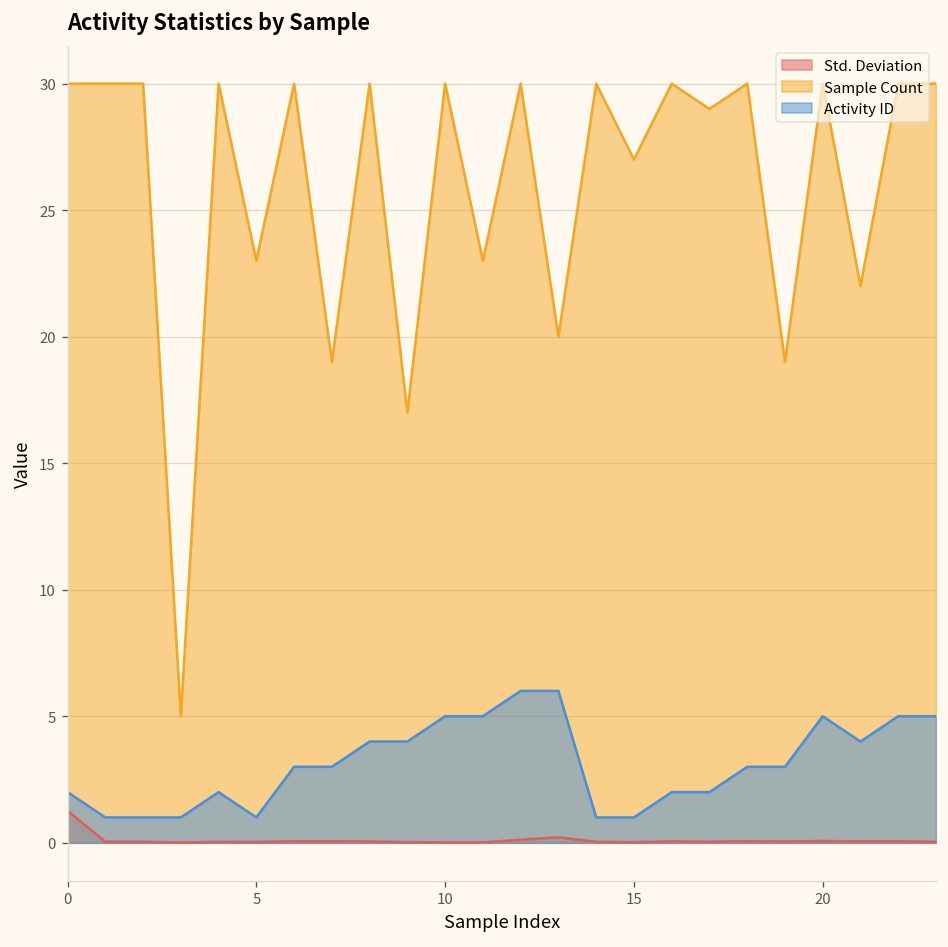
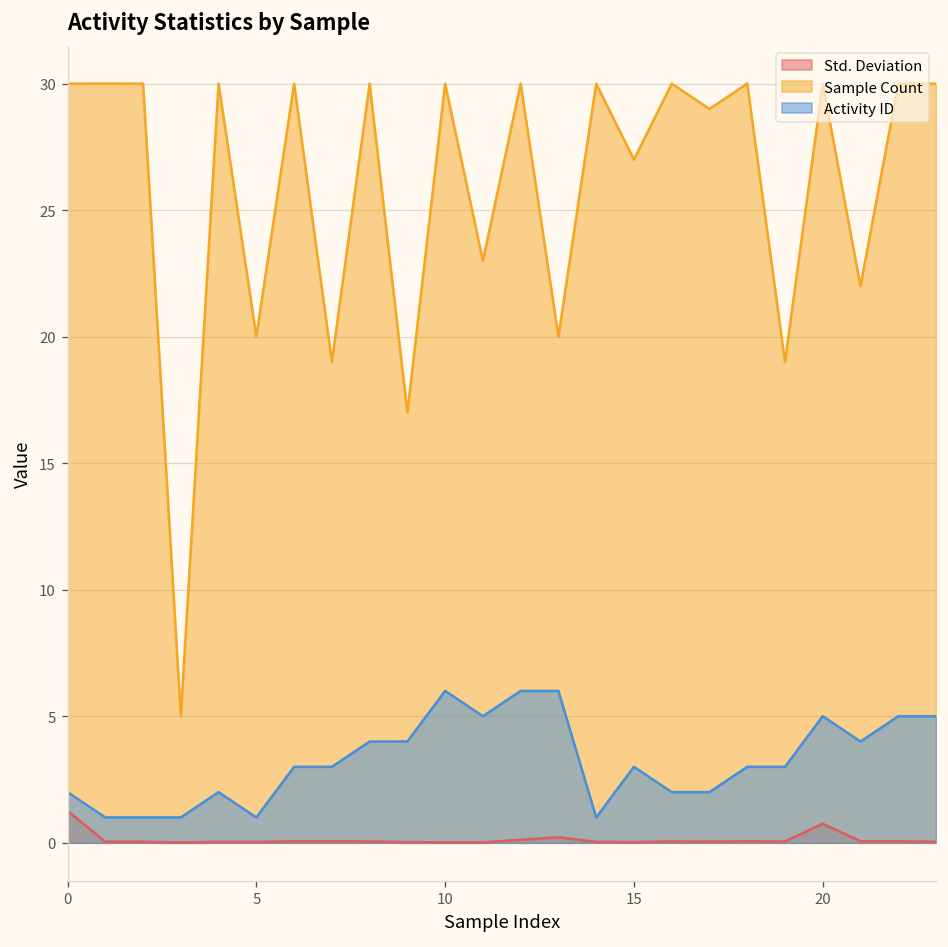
Sample Count, 5: 23 -> 20
Activity ID, 10: 5 -> 6
Activity ID, 15: 1 -> 3
Std. Deviation, 20: 0.1 -> 0.7
